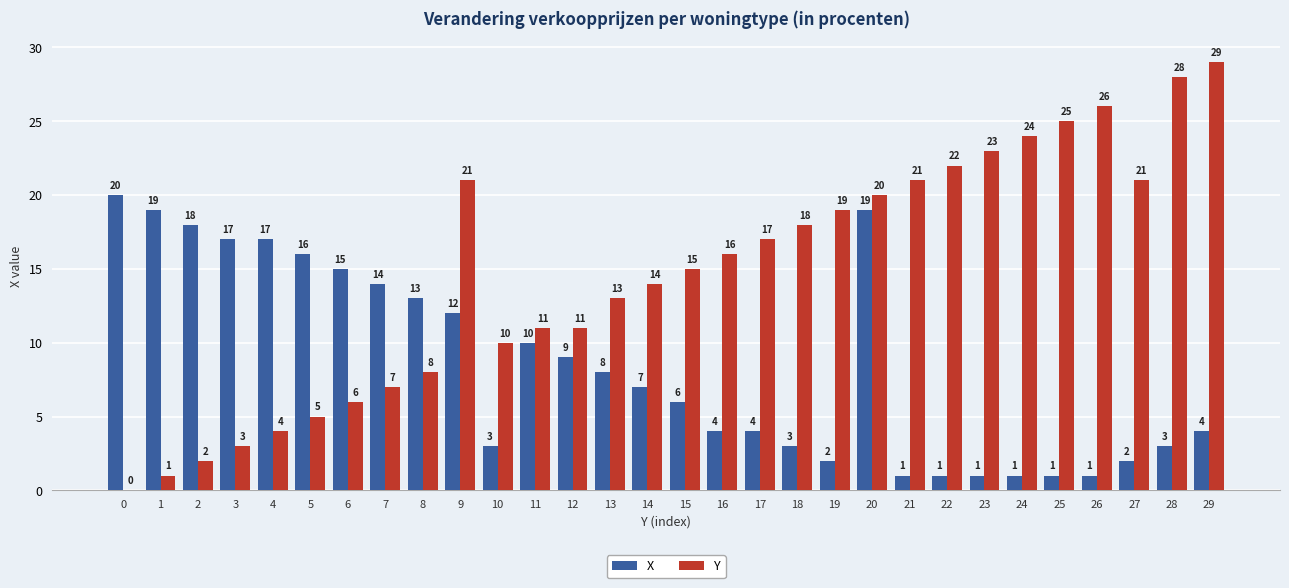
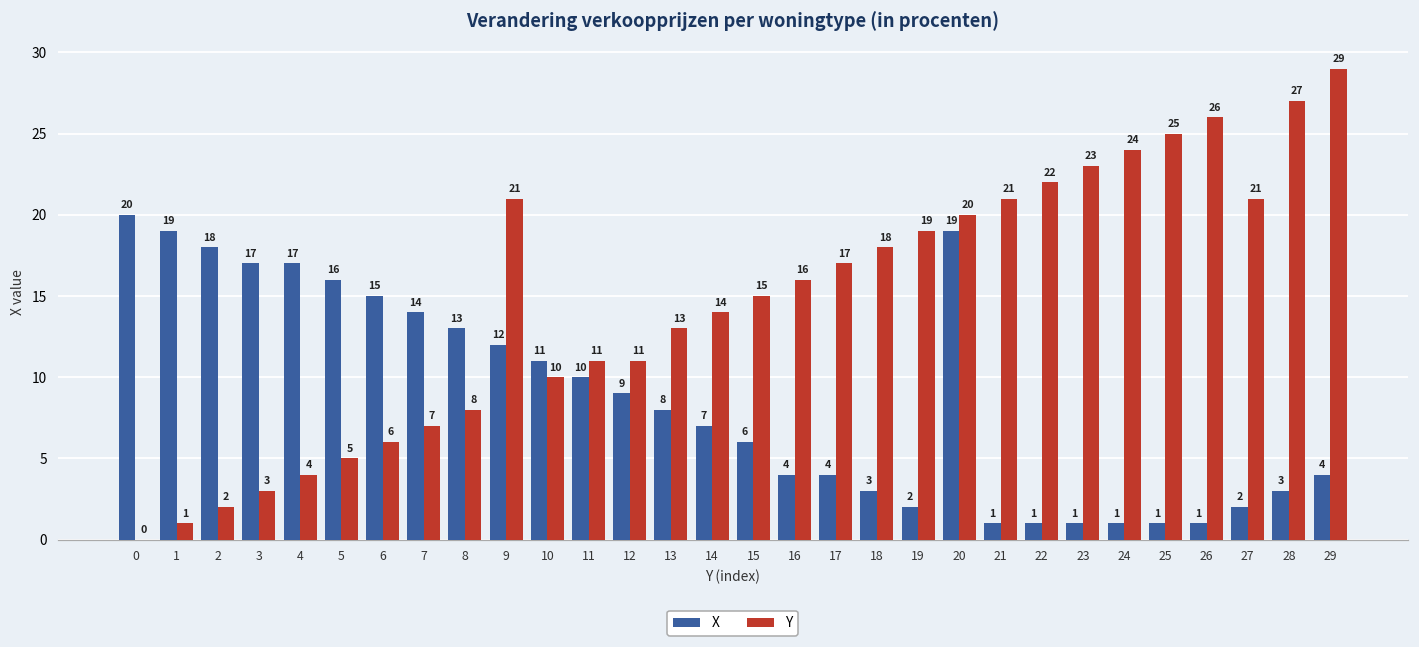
X, 10: 3 -> 11
Y, 28: 28 -> 27
